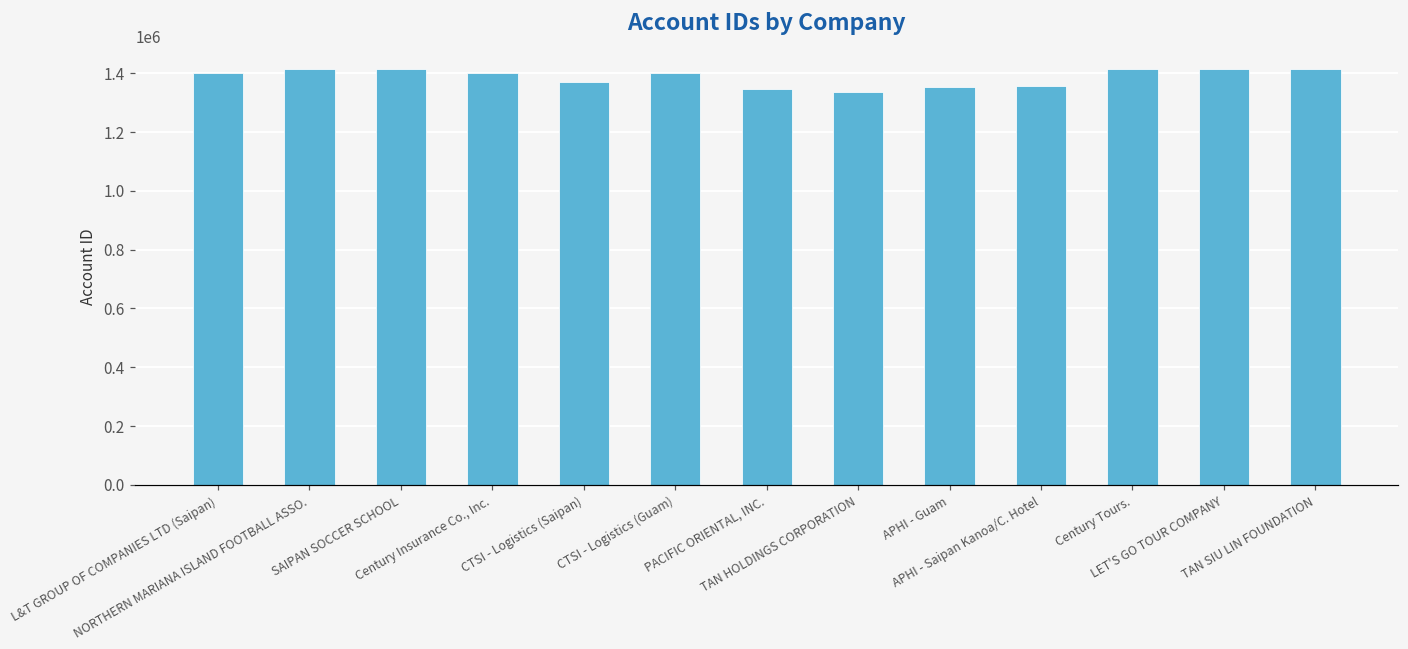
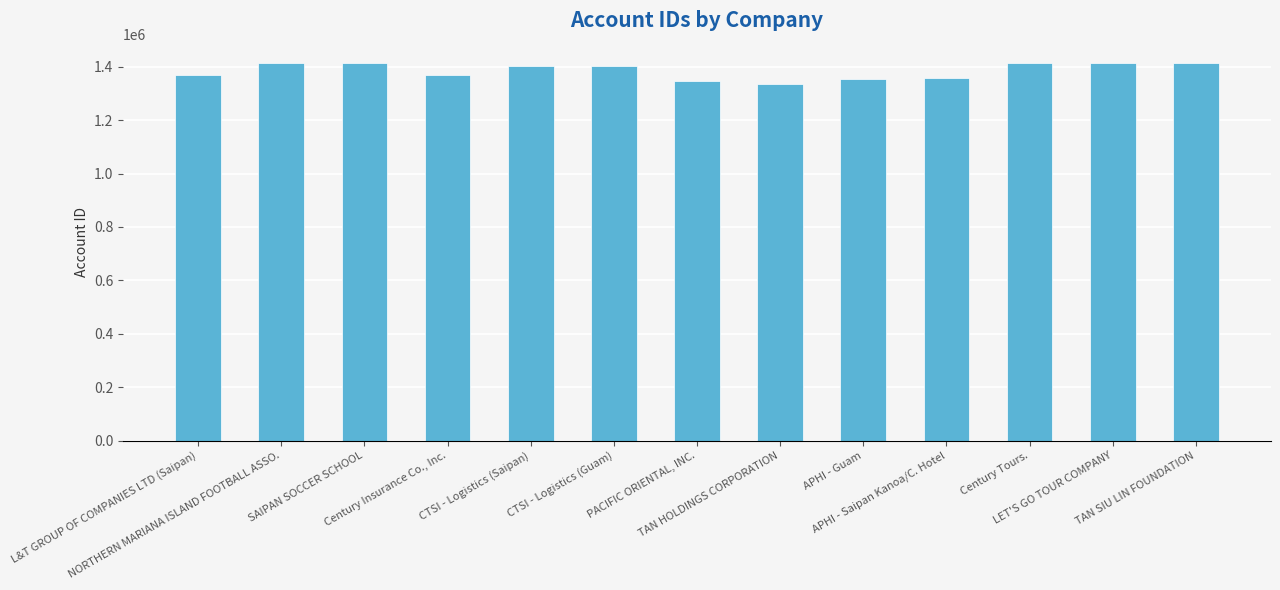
L&T GROUP OF COMPANIES LTD (Saipan): 1400000 -> 1370000
Century Insurance Co., Inc.: 1400000 -> 1370000
CTSI - Logistics (Saipan): 1370000 -> 1400000
